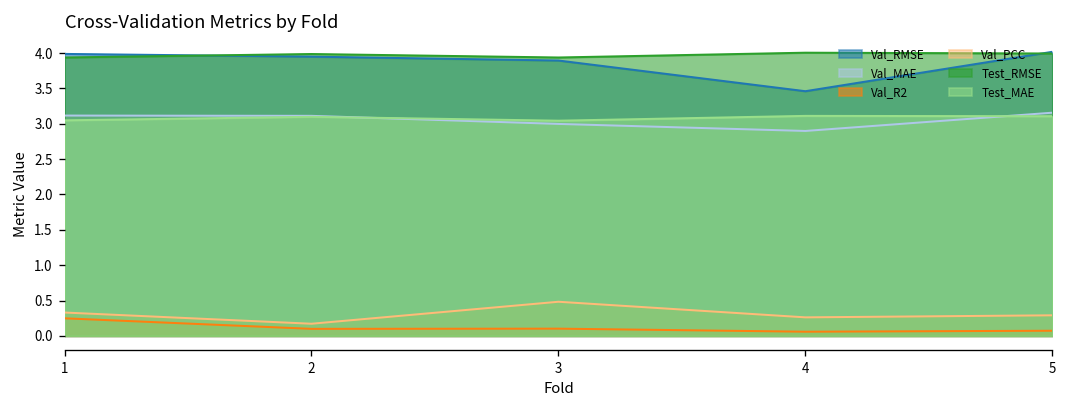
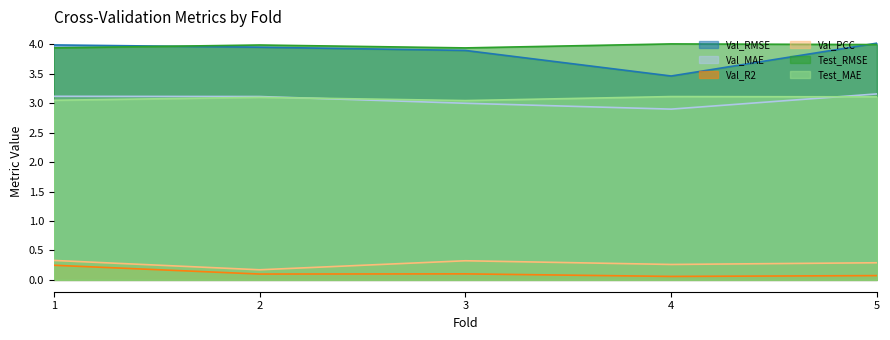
Val_PCC, 3: 0.5 -> 0.3
